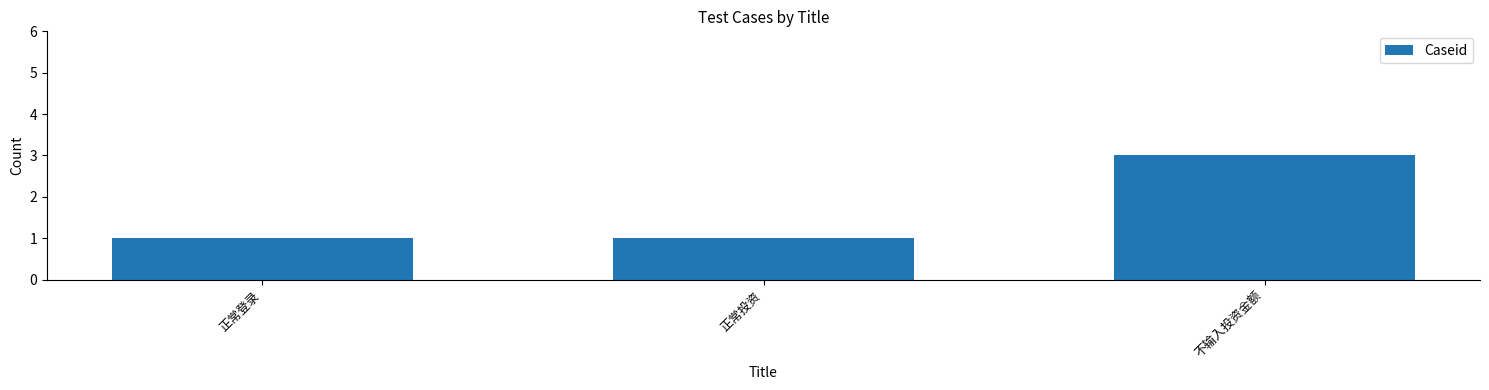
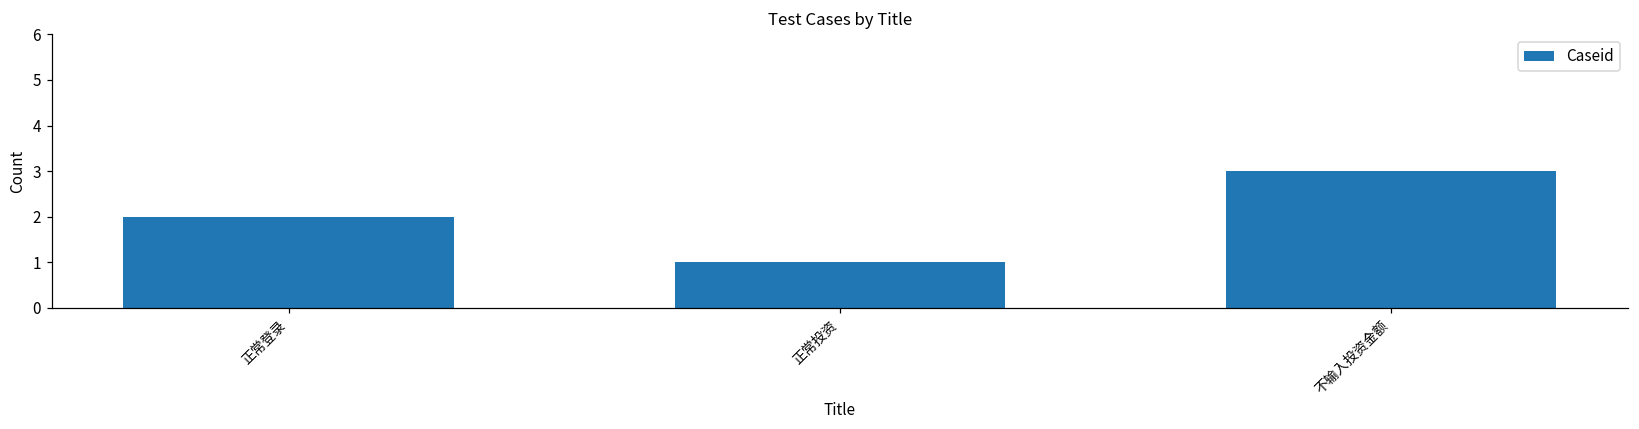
正常登录: 1 -> 2
